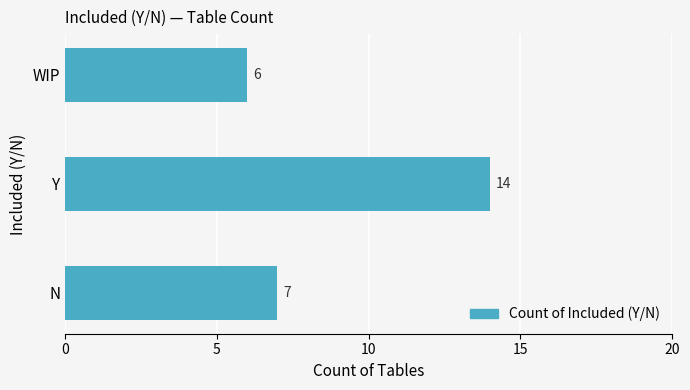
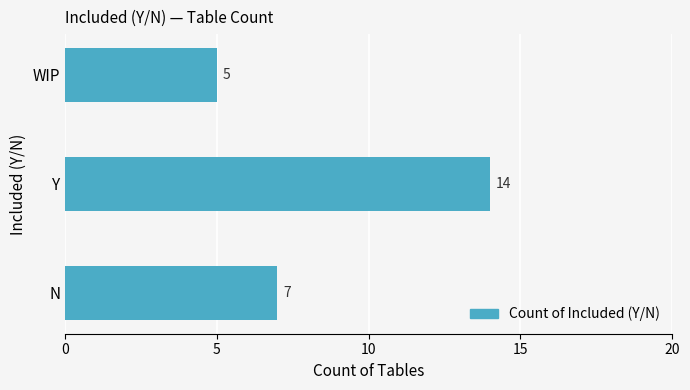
WIP: 6 -> 5
